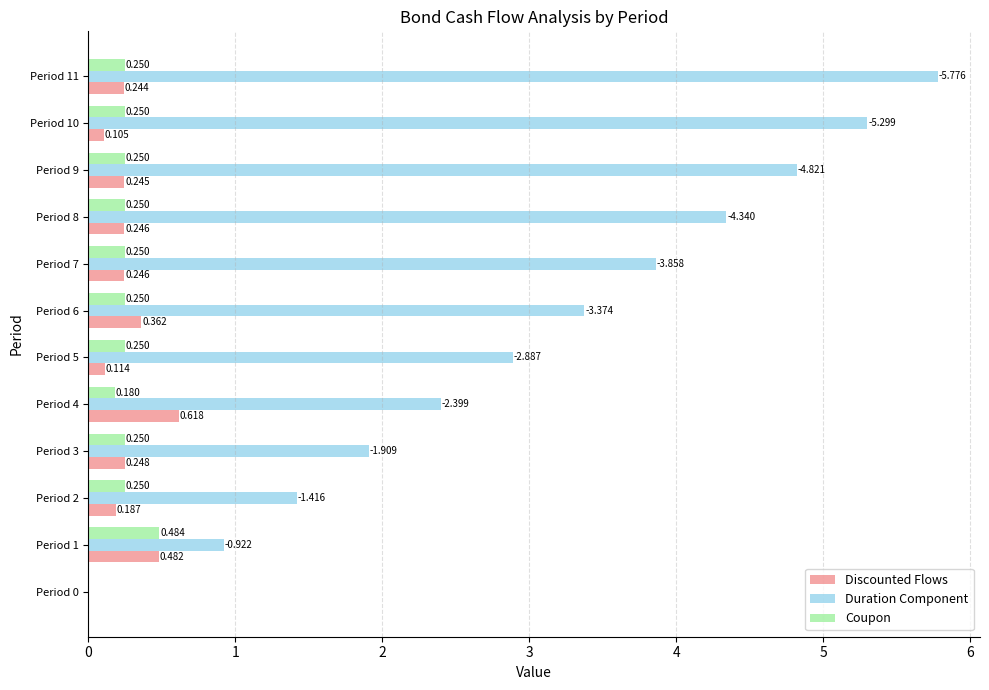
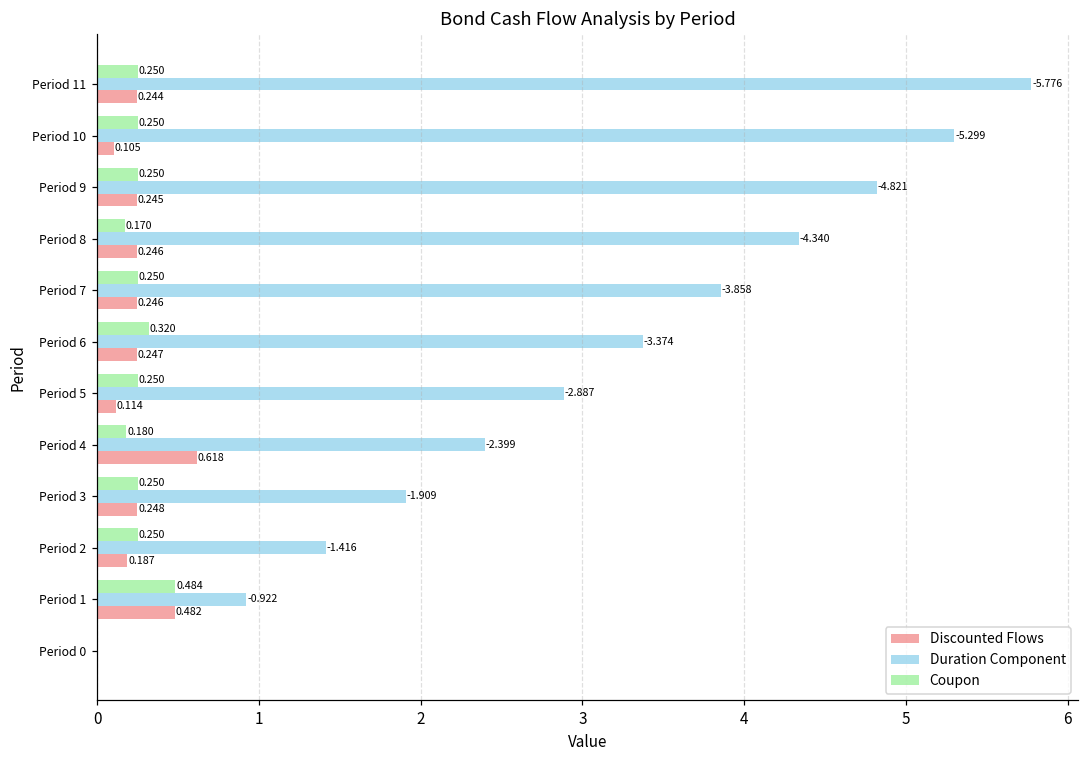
Coupon, Period 8: 0.250 -> 0.170
Coupon, Period 6: 0.250 -> 0.320
Discounted Flows, Period 6: 0.362 -> 0.247
